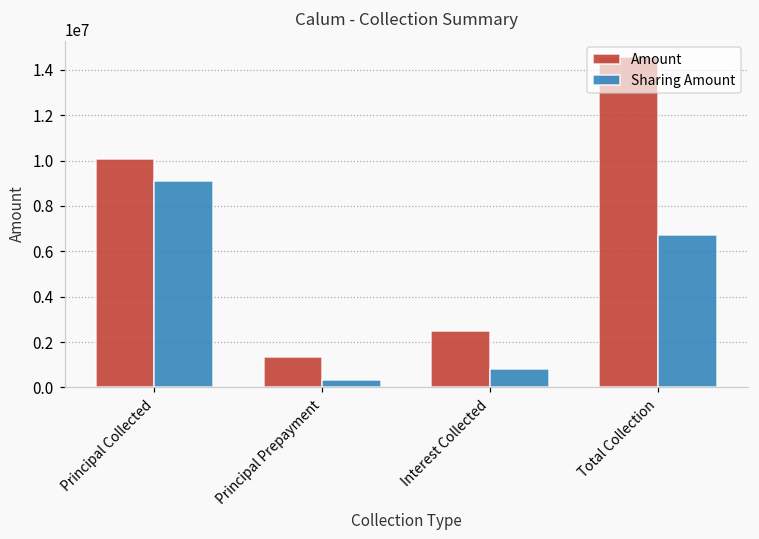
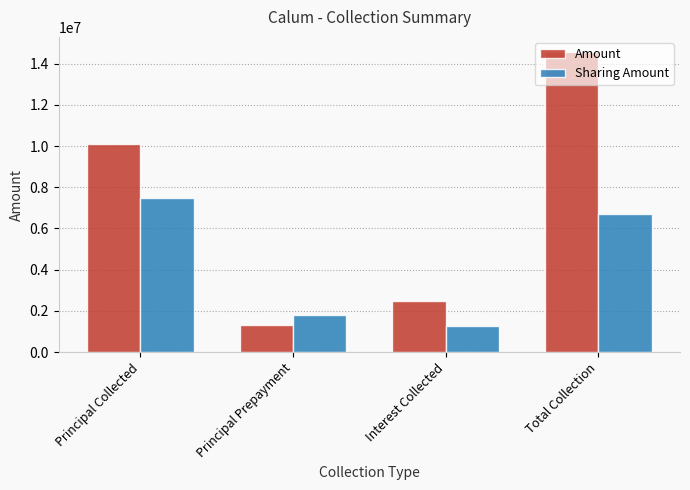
Sharing Amount, Principal Collected: 9100000 -> 7500000
Sharing Amount, Principal Prepayment: 300000 -> 1800000
Sharing Amount, Interest Collected: 800000 -> 1200000
